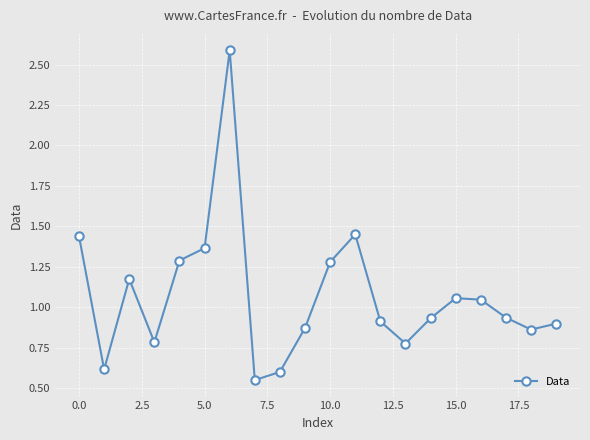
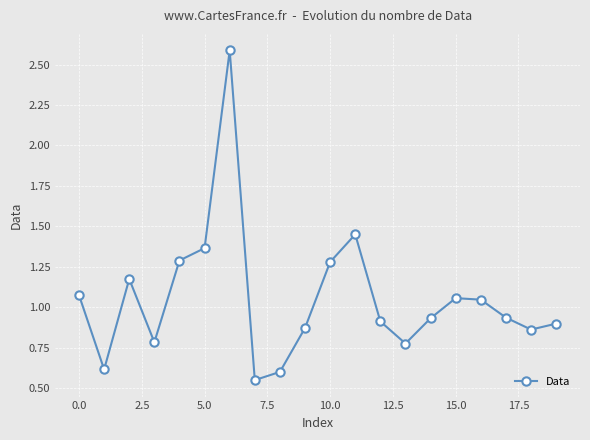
0.0: 1.44 -> 1.07
